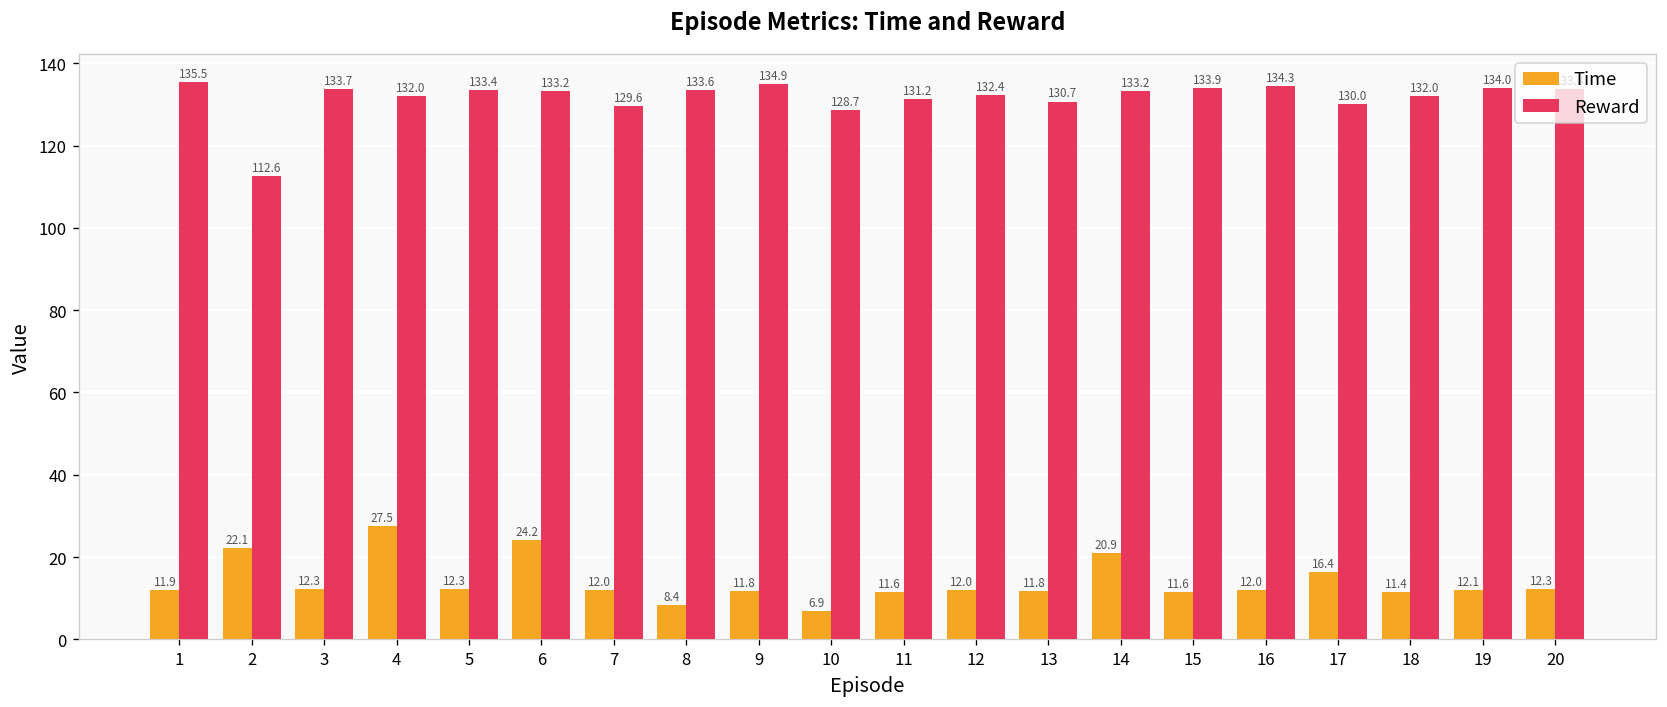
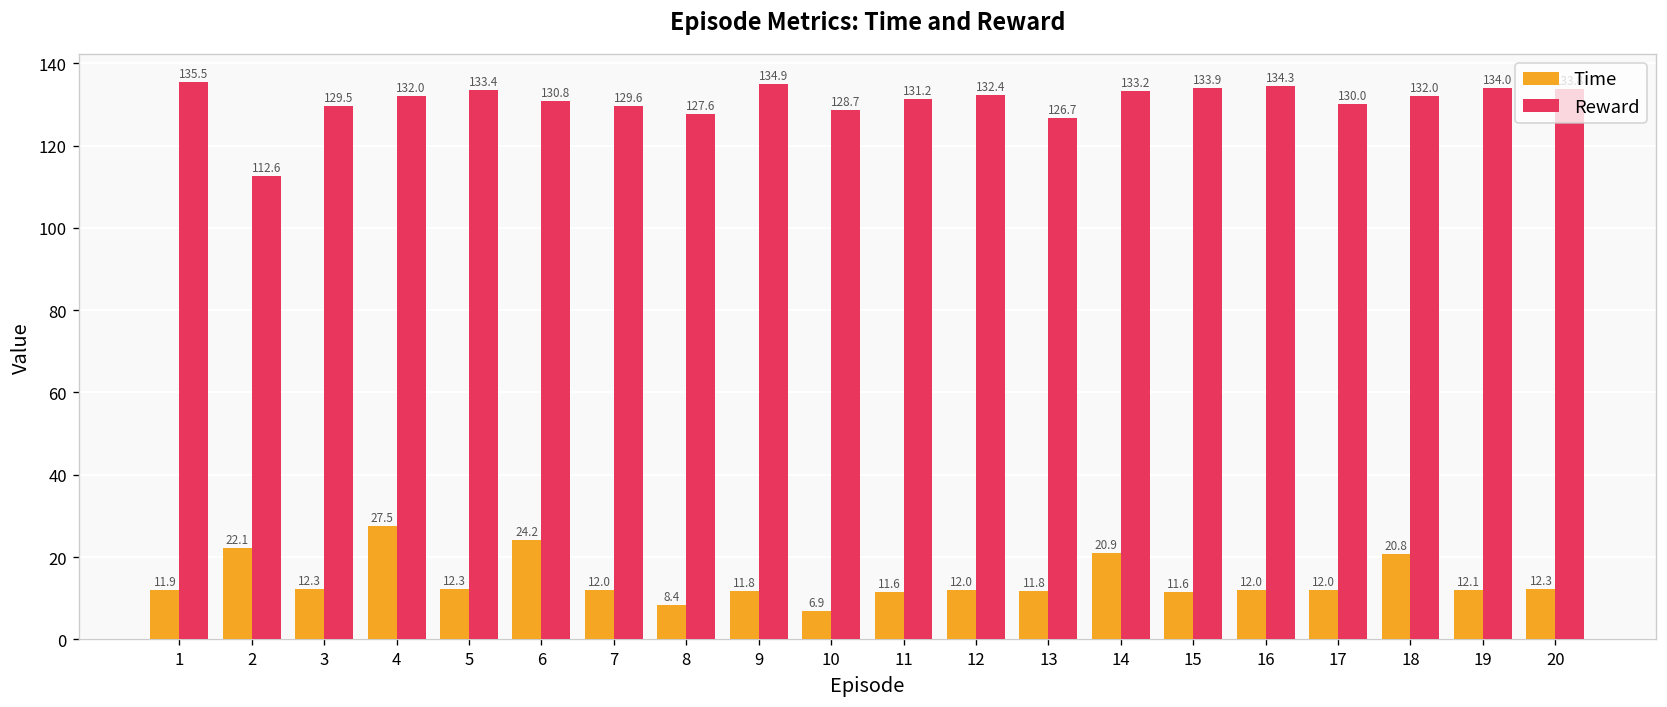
Reward, 3: 133.7 -> 129.5
Reward, 6: 133.2 -> 130.8
Reward, 8: 133.6 -> 127.6
Reward, 13: 130.7 -> 126.7
Time, 17: 16.4 -> 12.0
Time, 18: 11.4 -> 20.8
